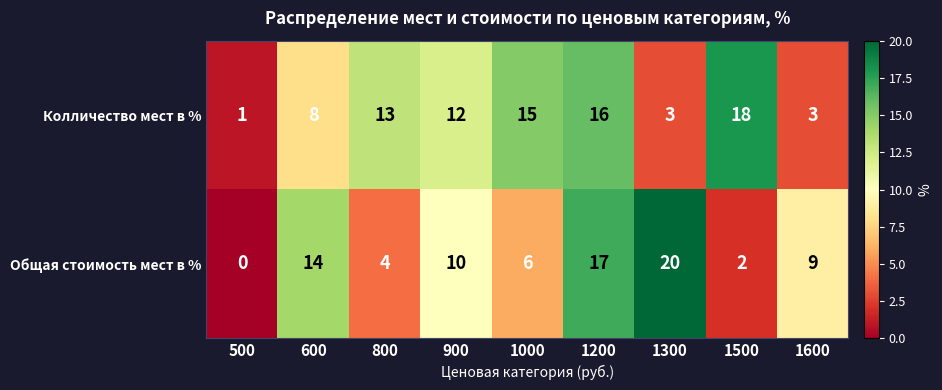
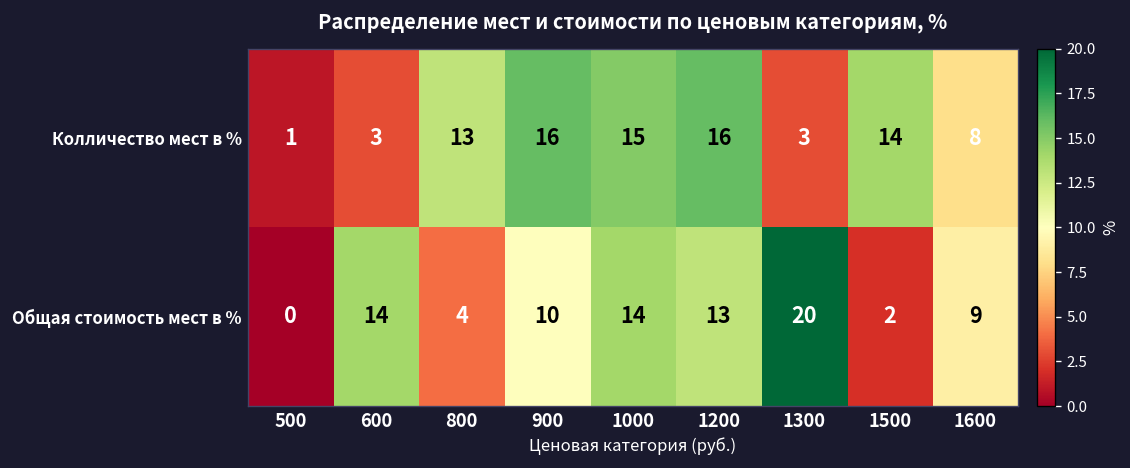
Колличество мест в %, 600: 8 -> 3
Колличество мест в %, 900: 12 -> 16
Колличество мест в %, 1500: 18 -> 14
Колличество мест в %, 1600: 3 -> 8
Общая стоимость мест в %, 1000: 6 -> 14
Общая стоимость мест в %, 1200: 17 -> 13
